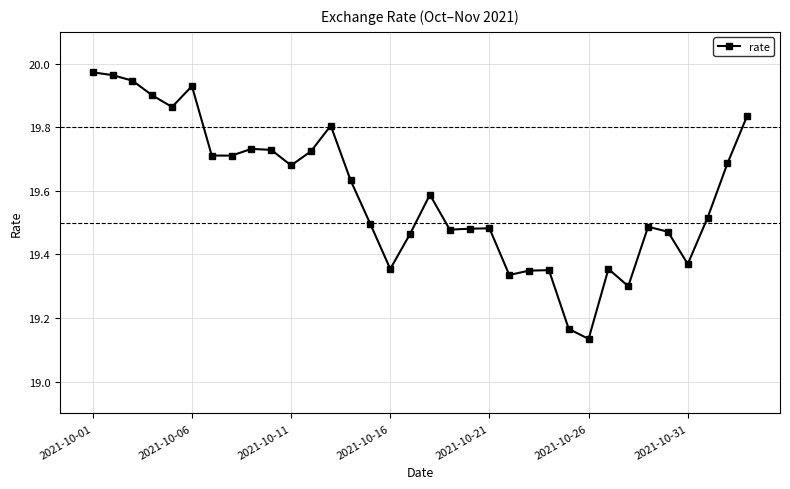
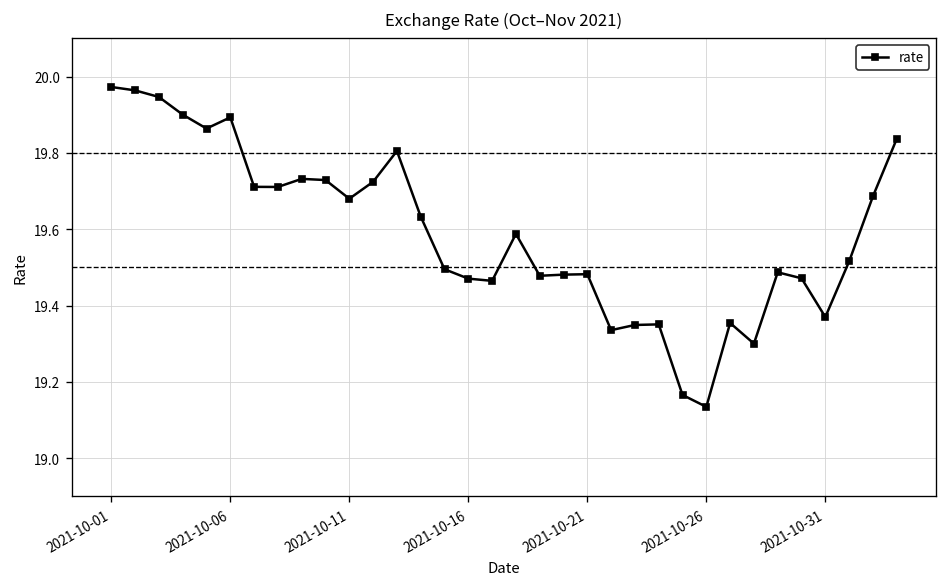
2021-10-06: 19.93 -> 19.89
2021-10-16: 19.35 -> 19.47
